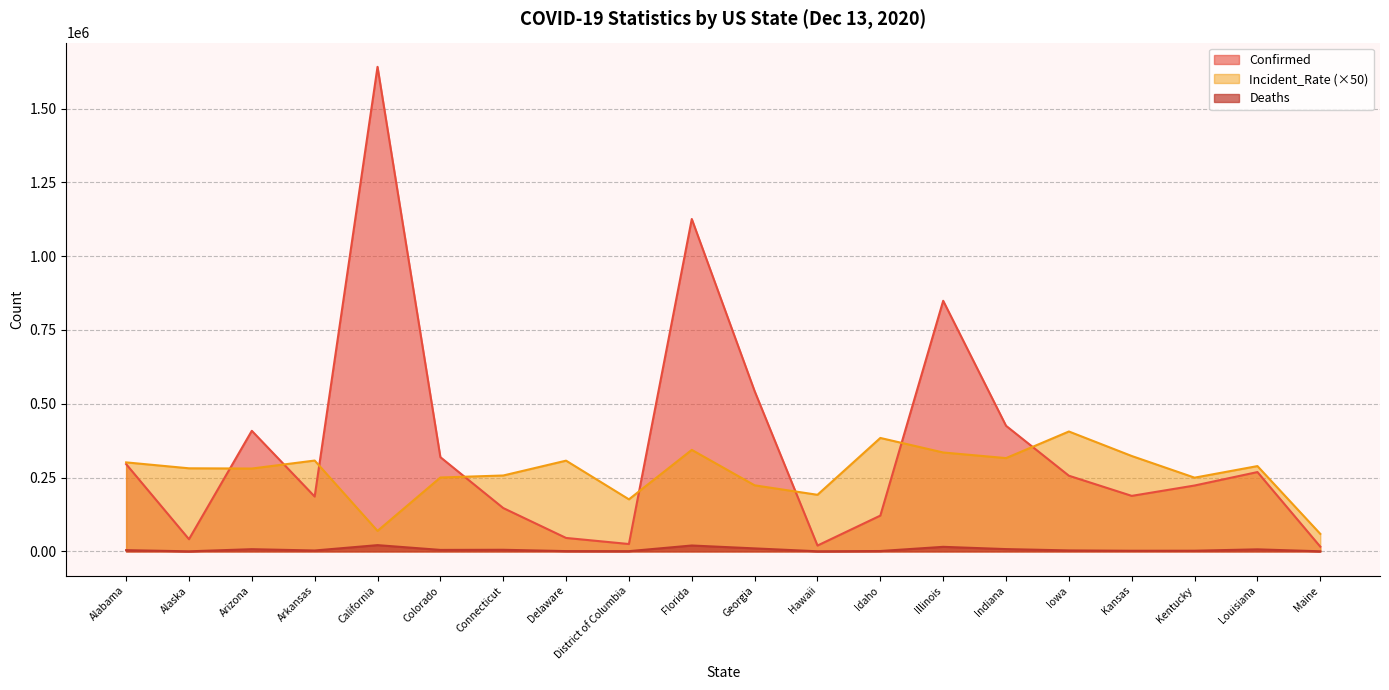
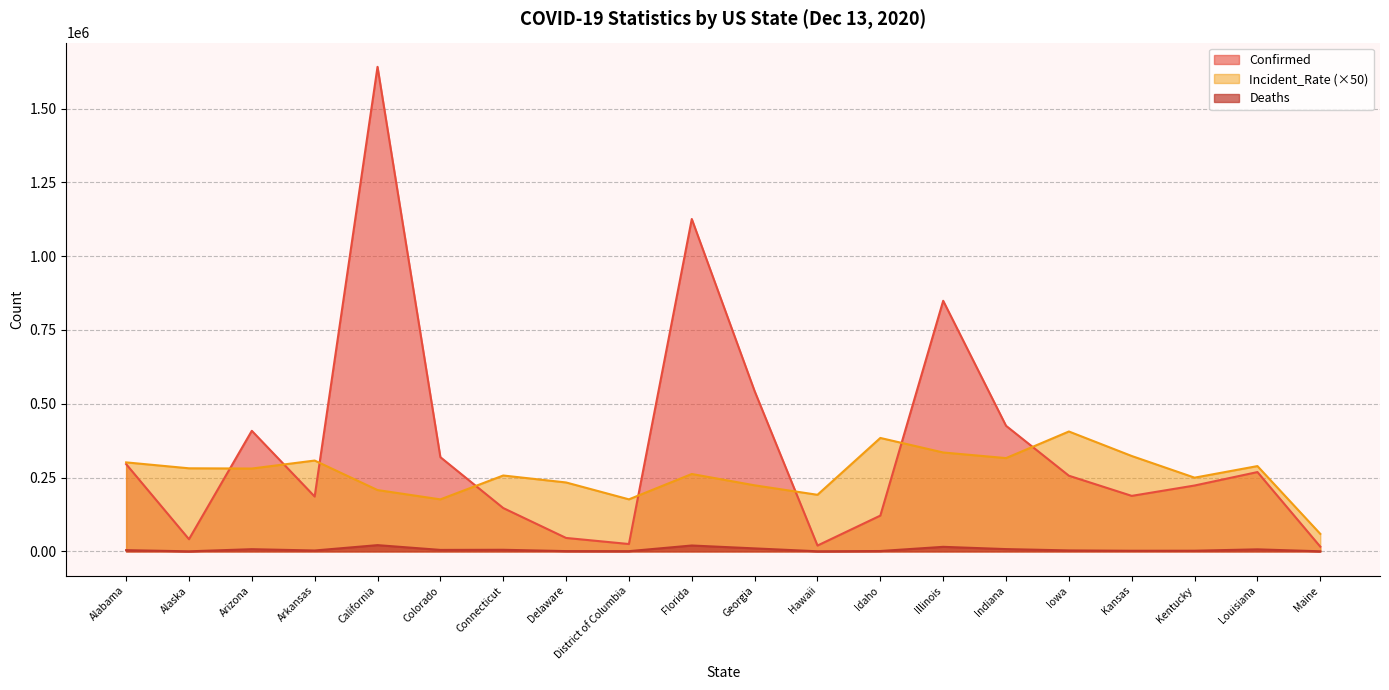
Incident_Rate (×50), California: 70000 -> 210000
Incident_Rate (×50), Colorado: 250000 -> 180000
Incident_Rate (×50), Delaware: 310000 -> 230000
Incident_Rate (×50), Florida: 340000 -> 260000
